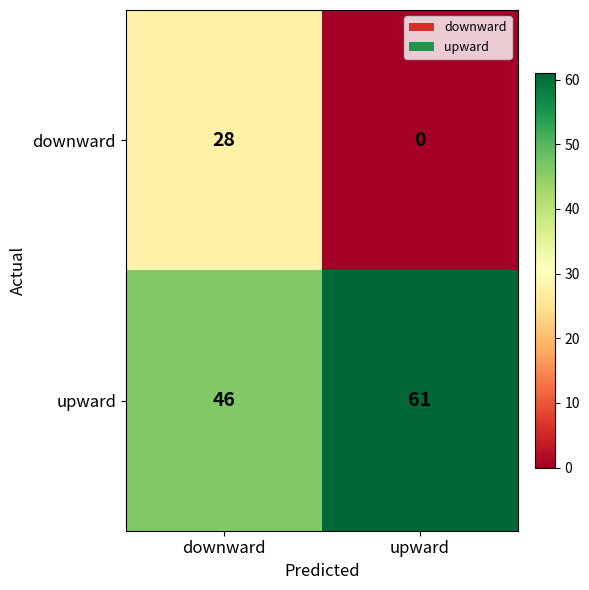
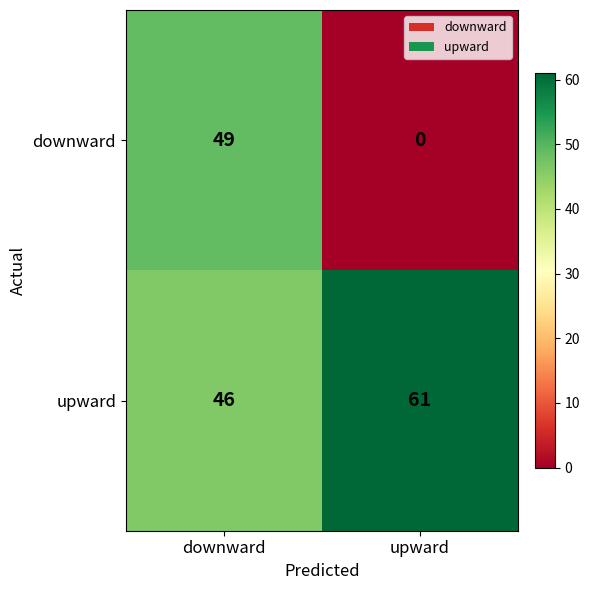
downward, downward: 28 -> 49
